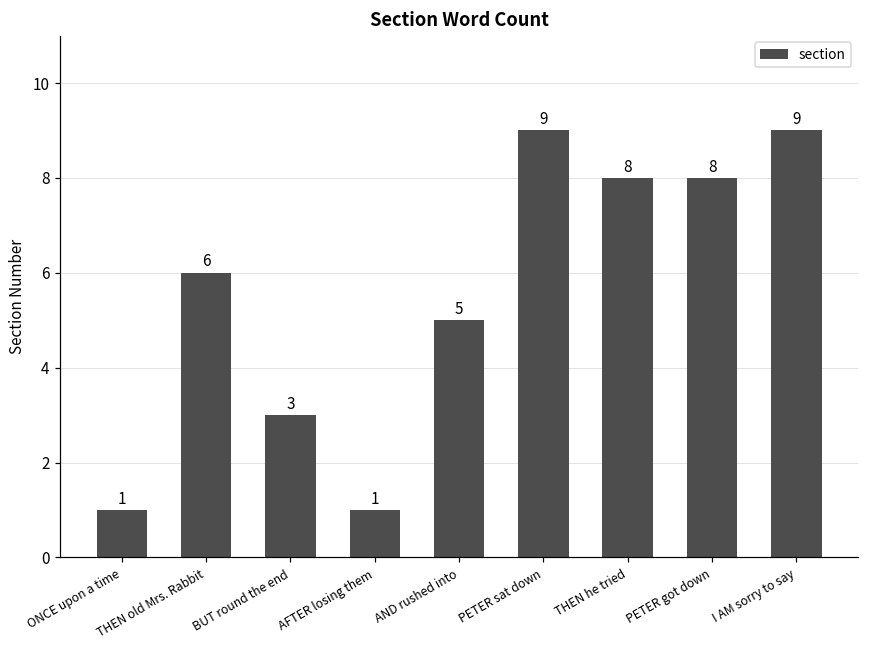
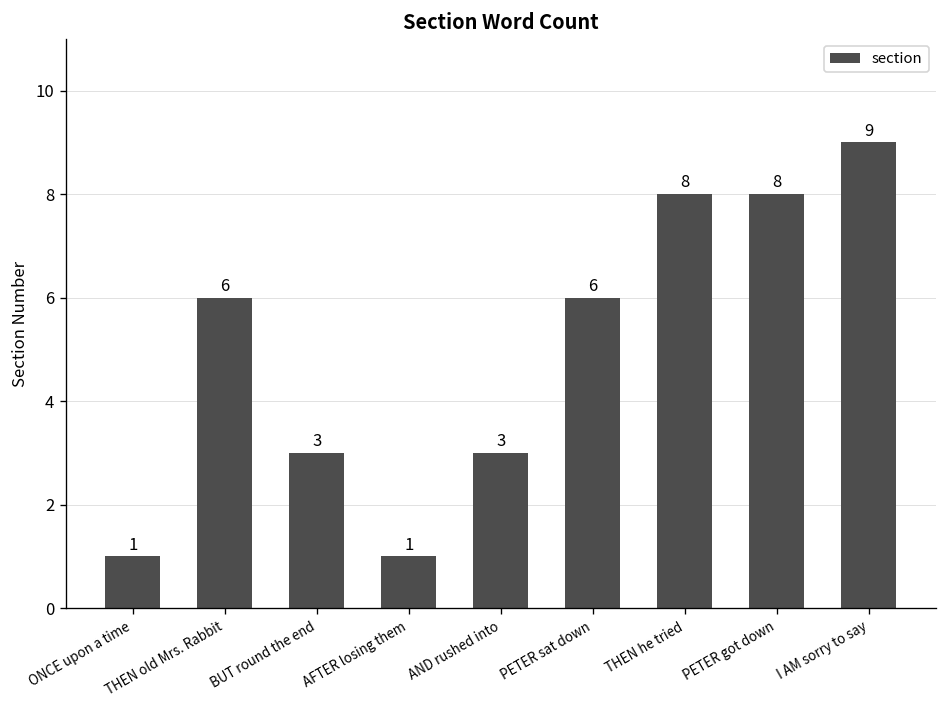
AND rushed into: 5 -> 3
PETER sat down: 9 -> 6
